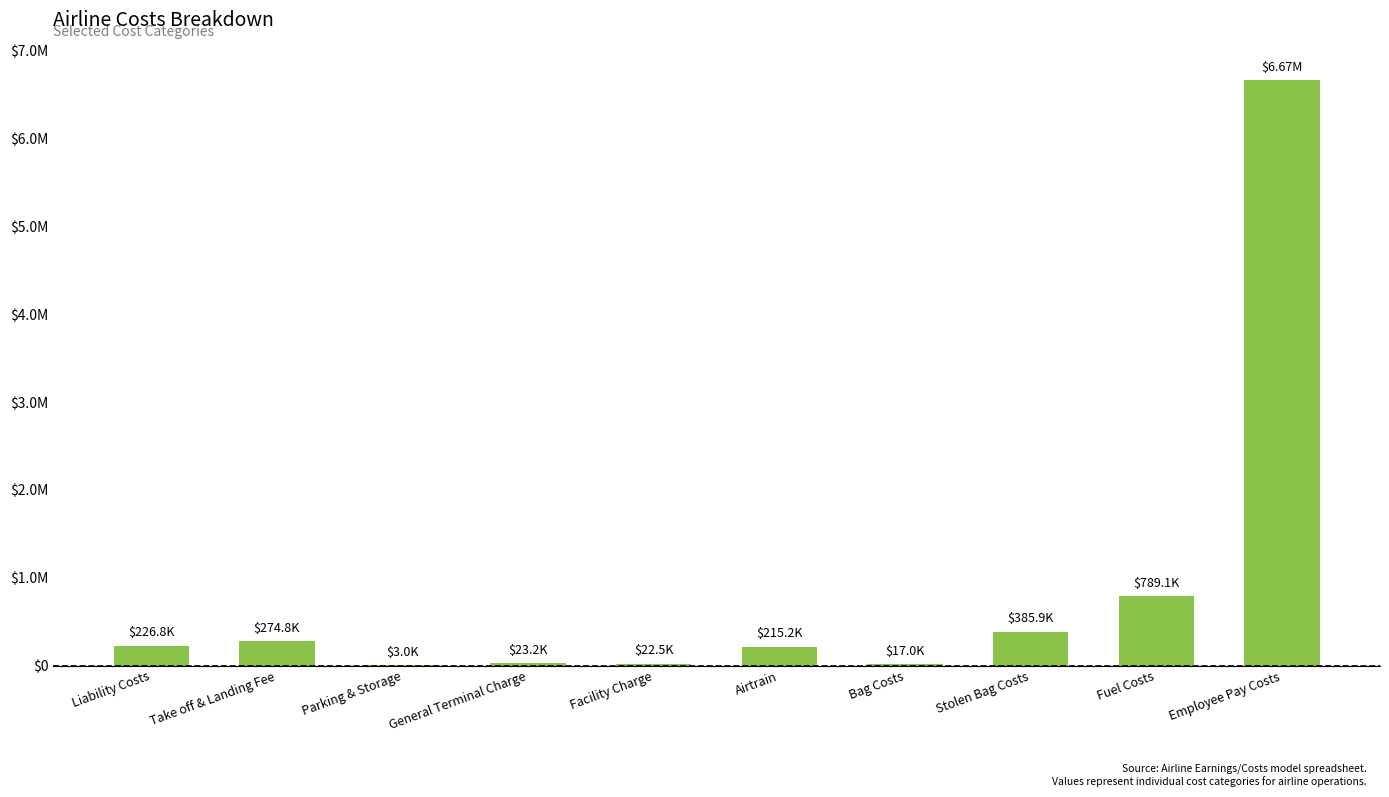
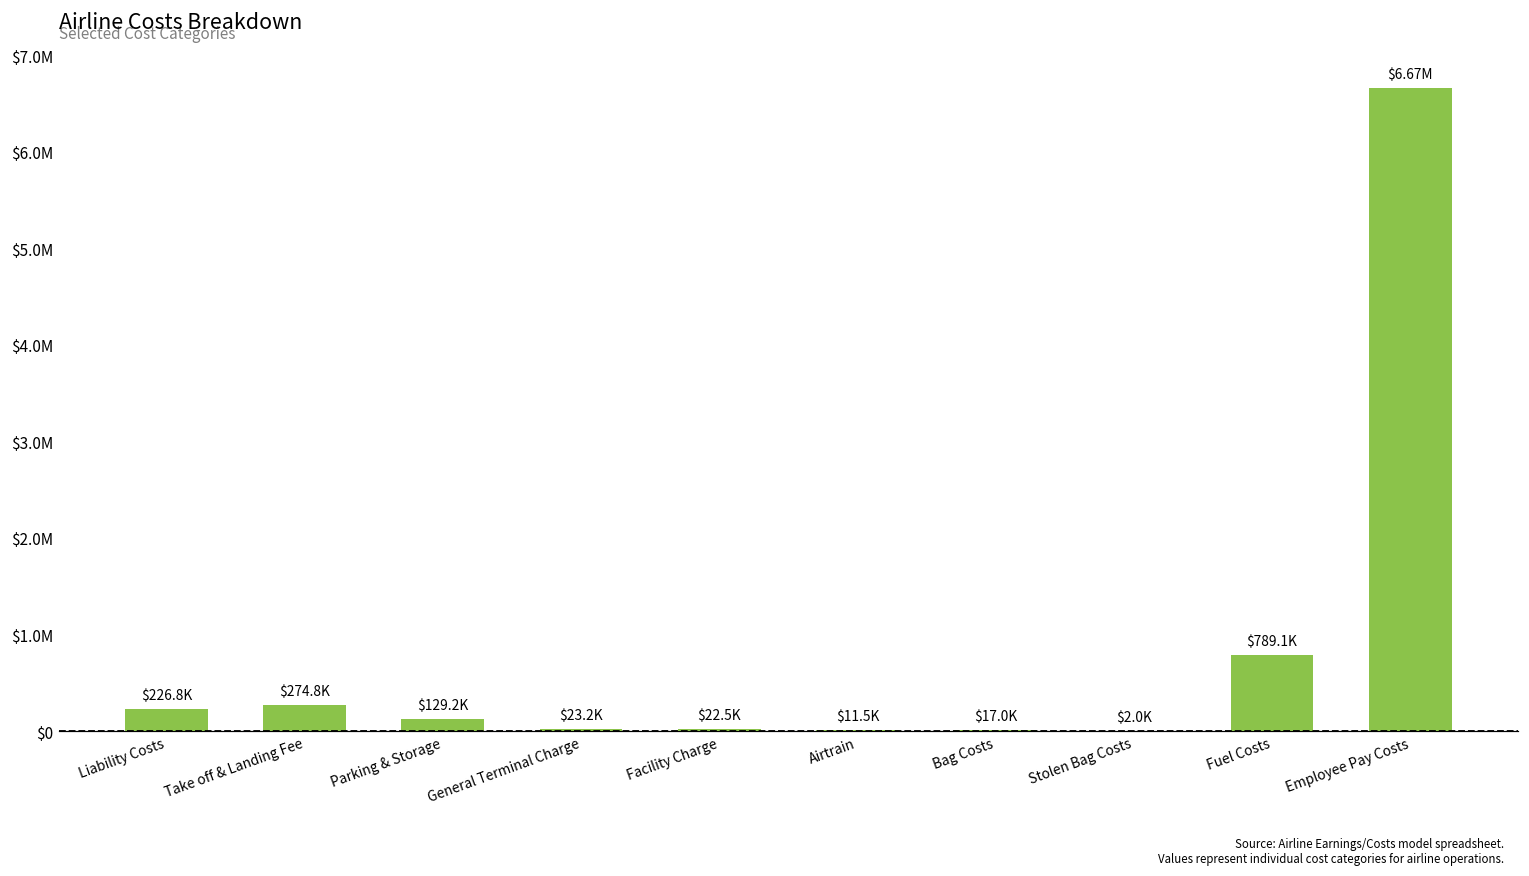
Parking & Storage: $3.0K -> $129.2K
Airtrain: $215.2K -> $11.5K
Stolen Bag Costs: $385.9K -> $2.0K
